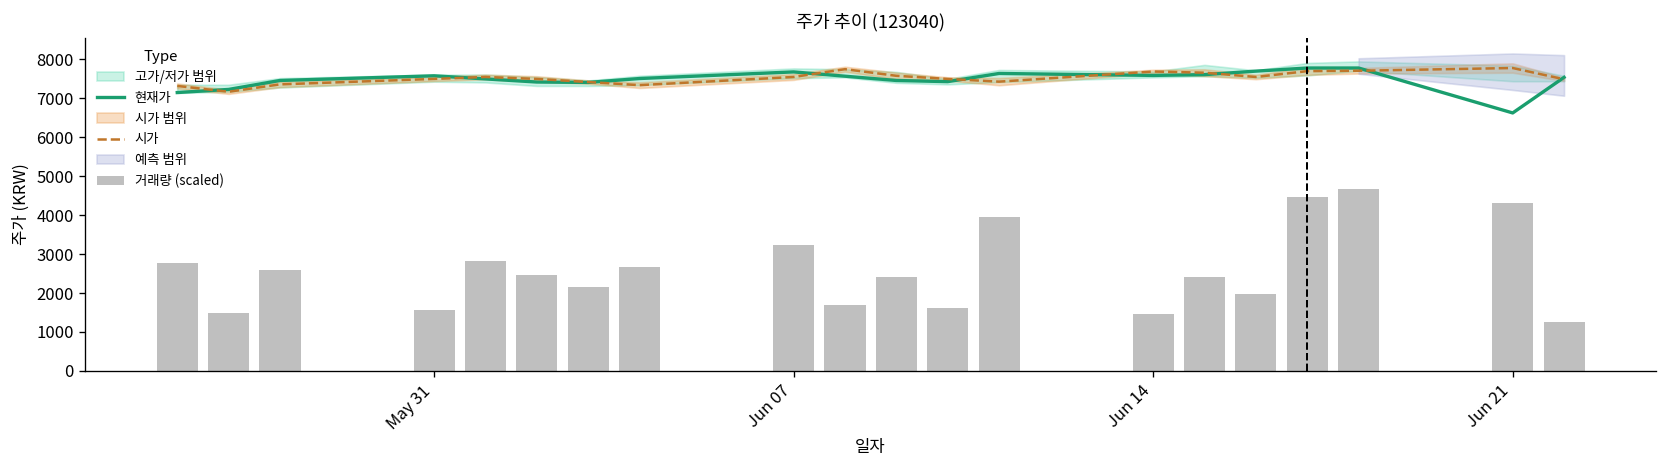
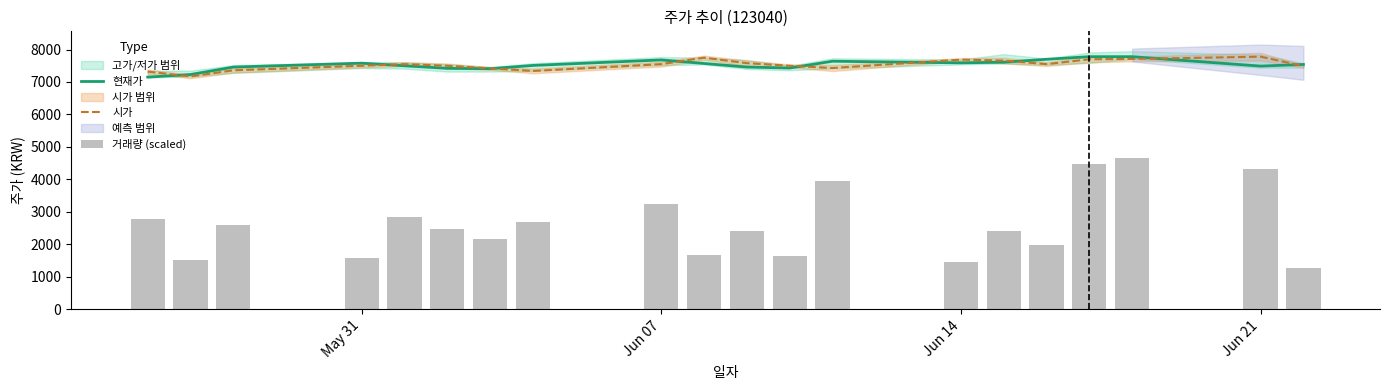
현재가, Jun 21: 6600 -> 7500
